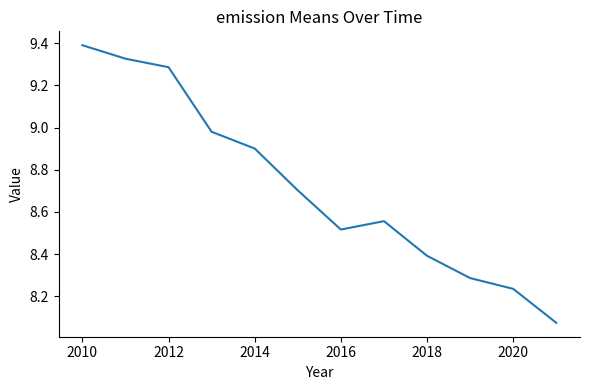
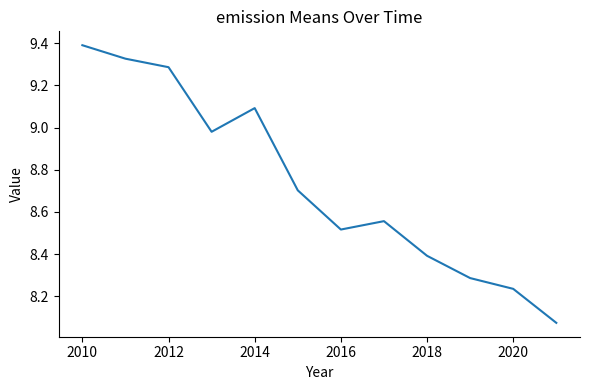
2014: 8.90 -> 9.09
